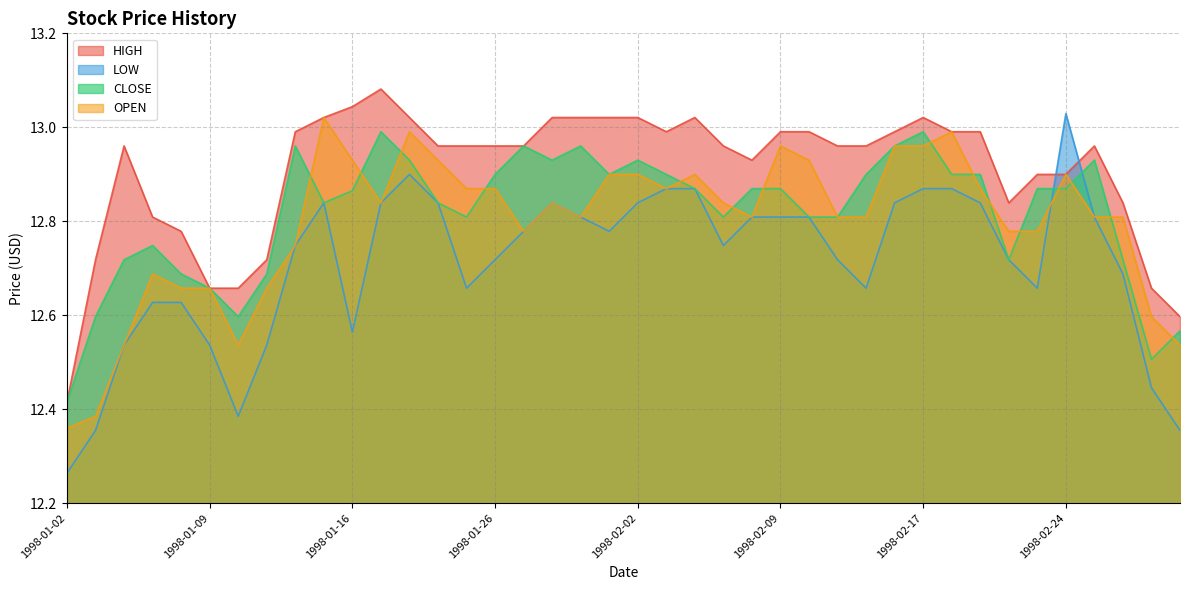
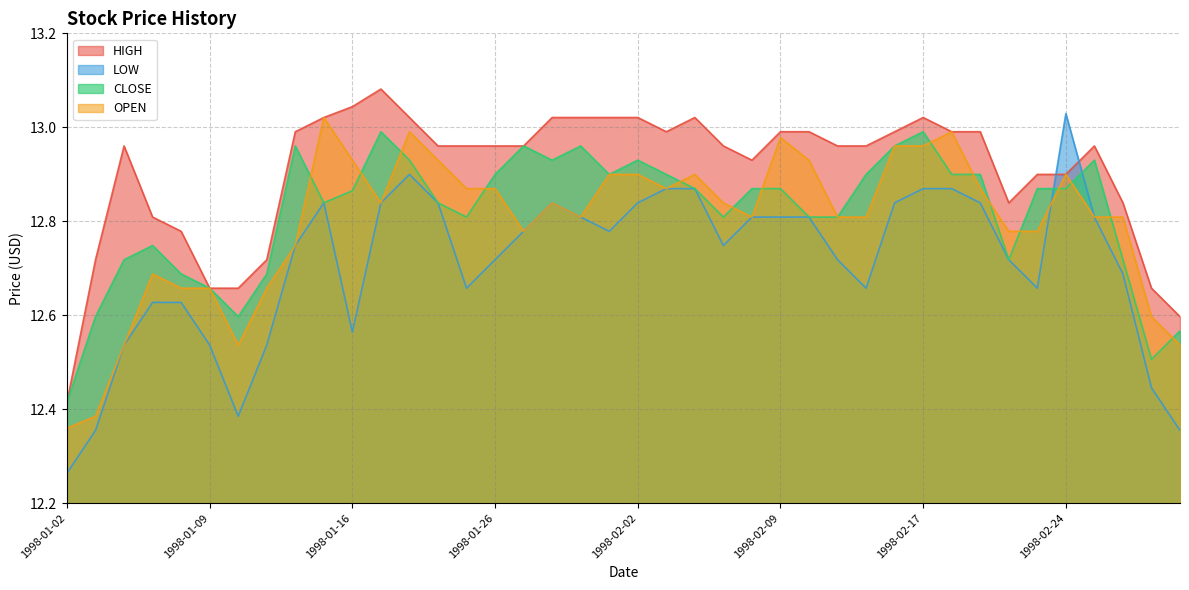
OPEN, 1998-02-09: 12.96 -> 12.98
